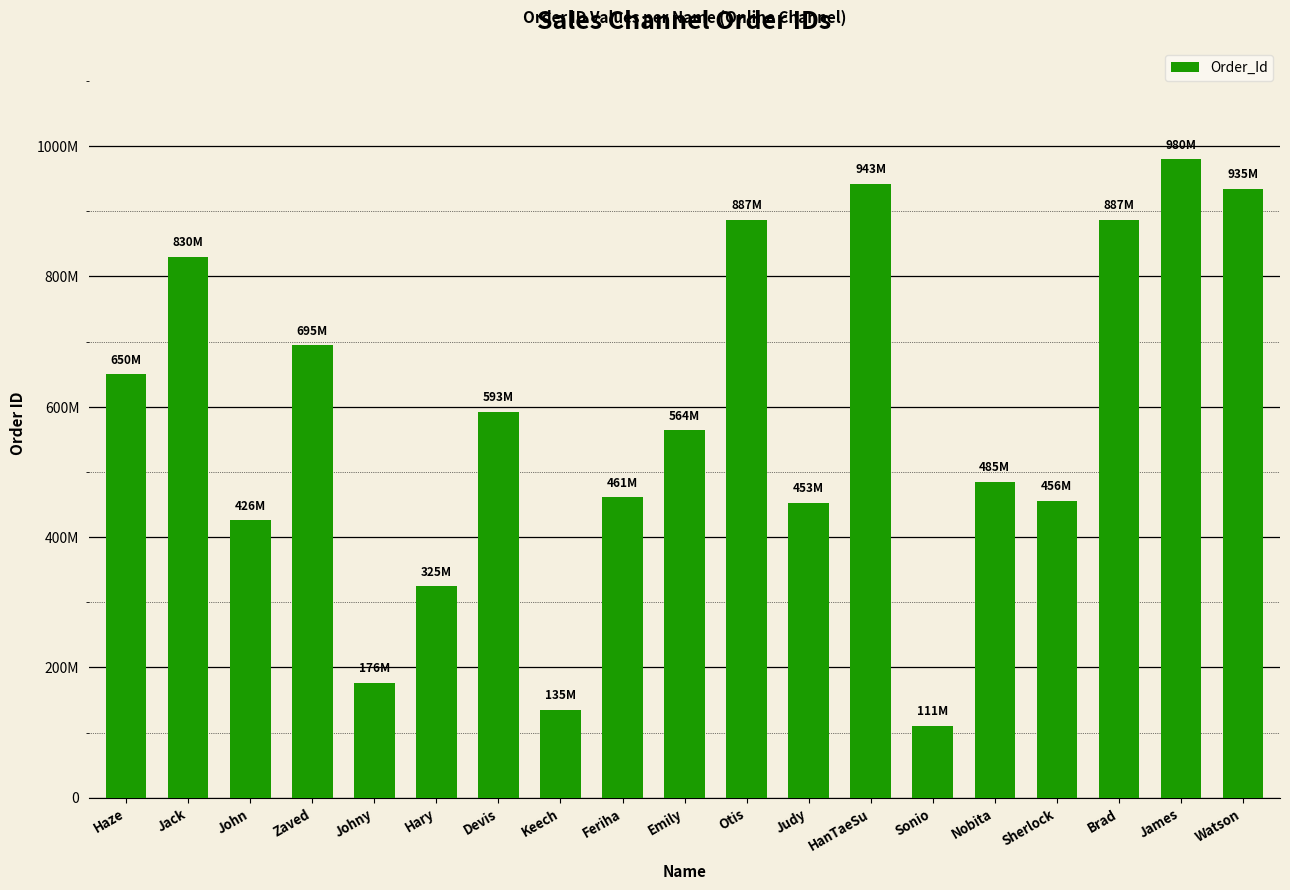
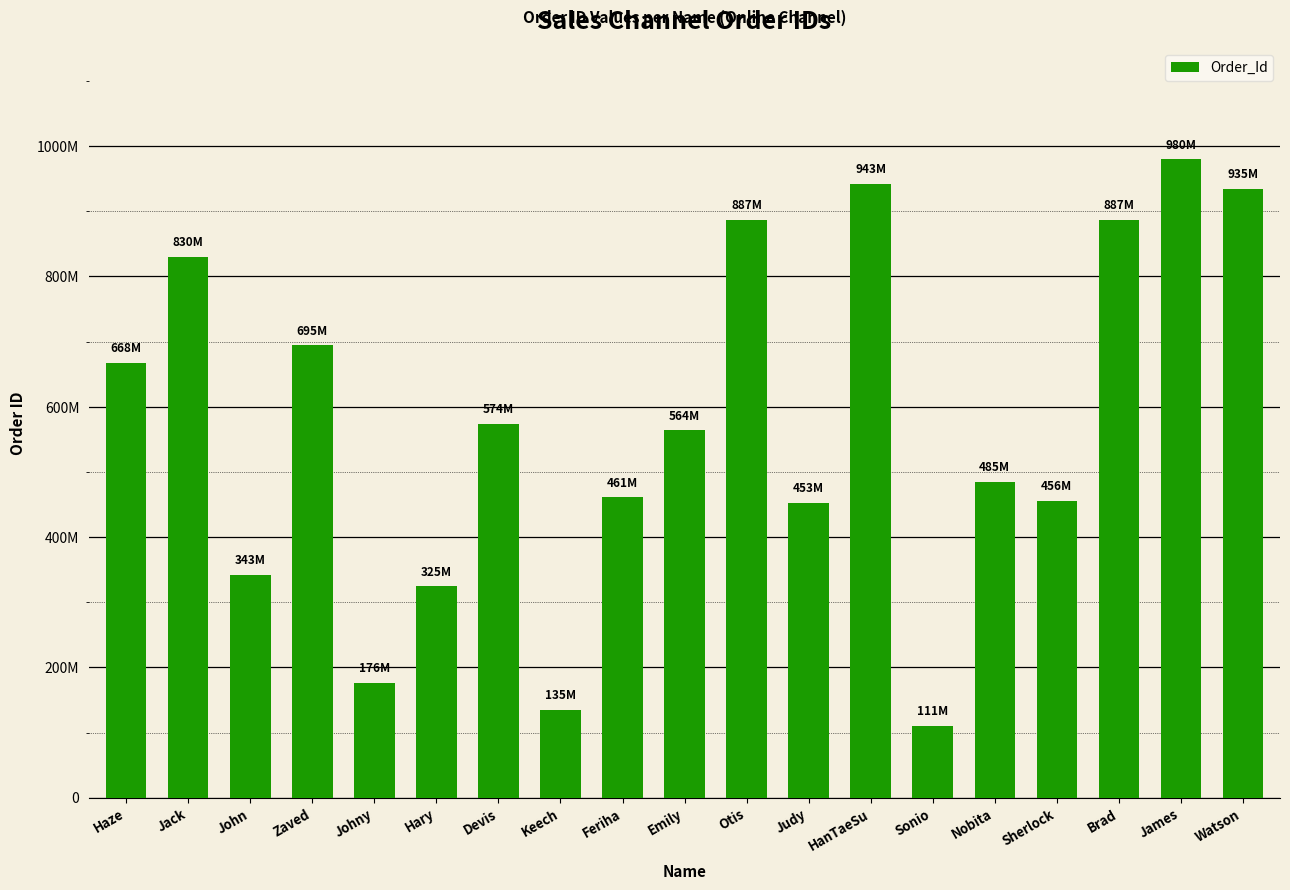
Haze: 650M -> 668M
John: 426M -> 343M
Devis: 593M -> 574M
